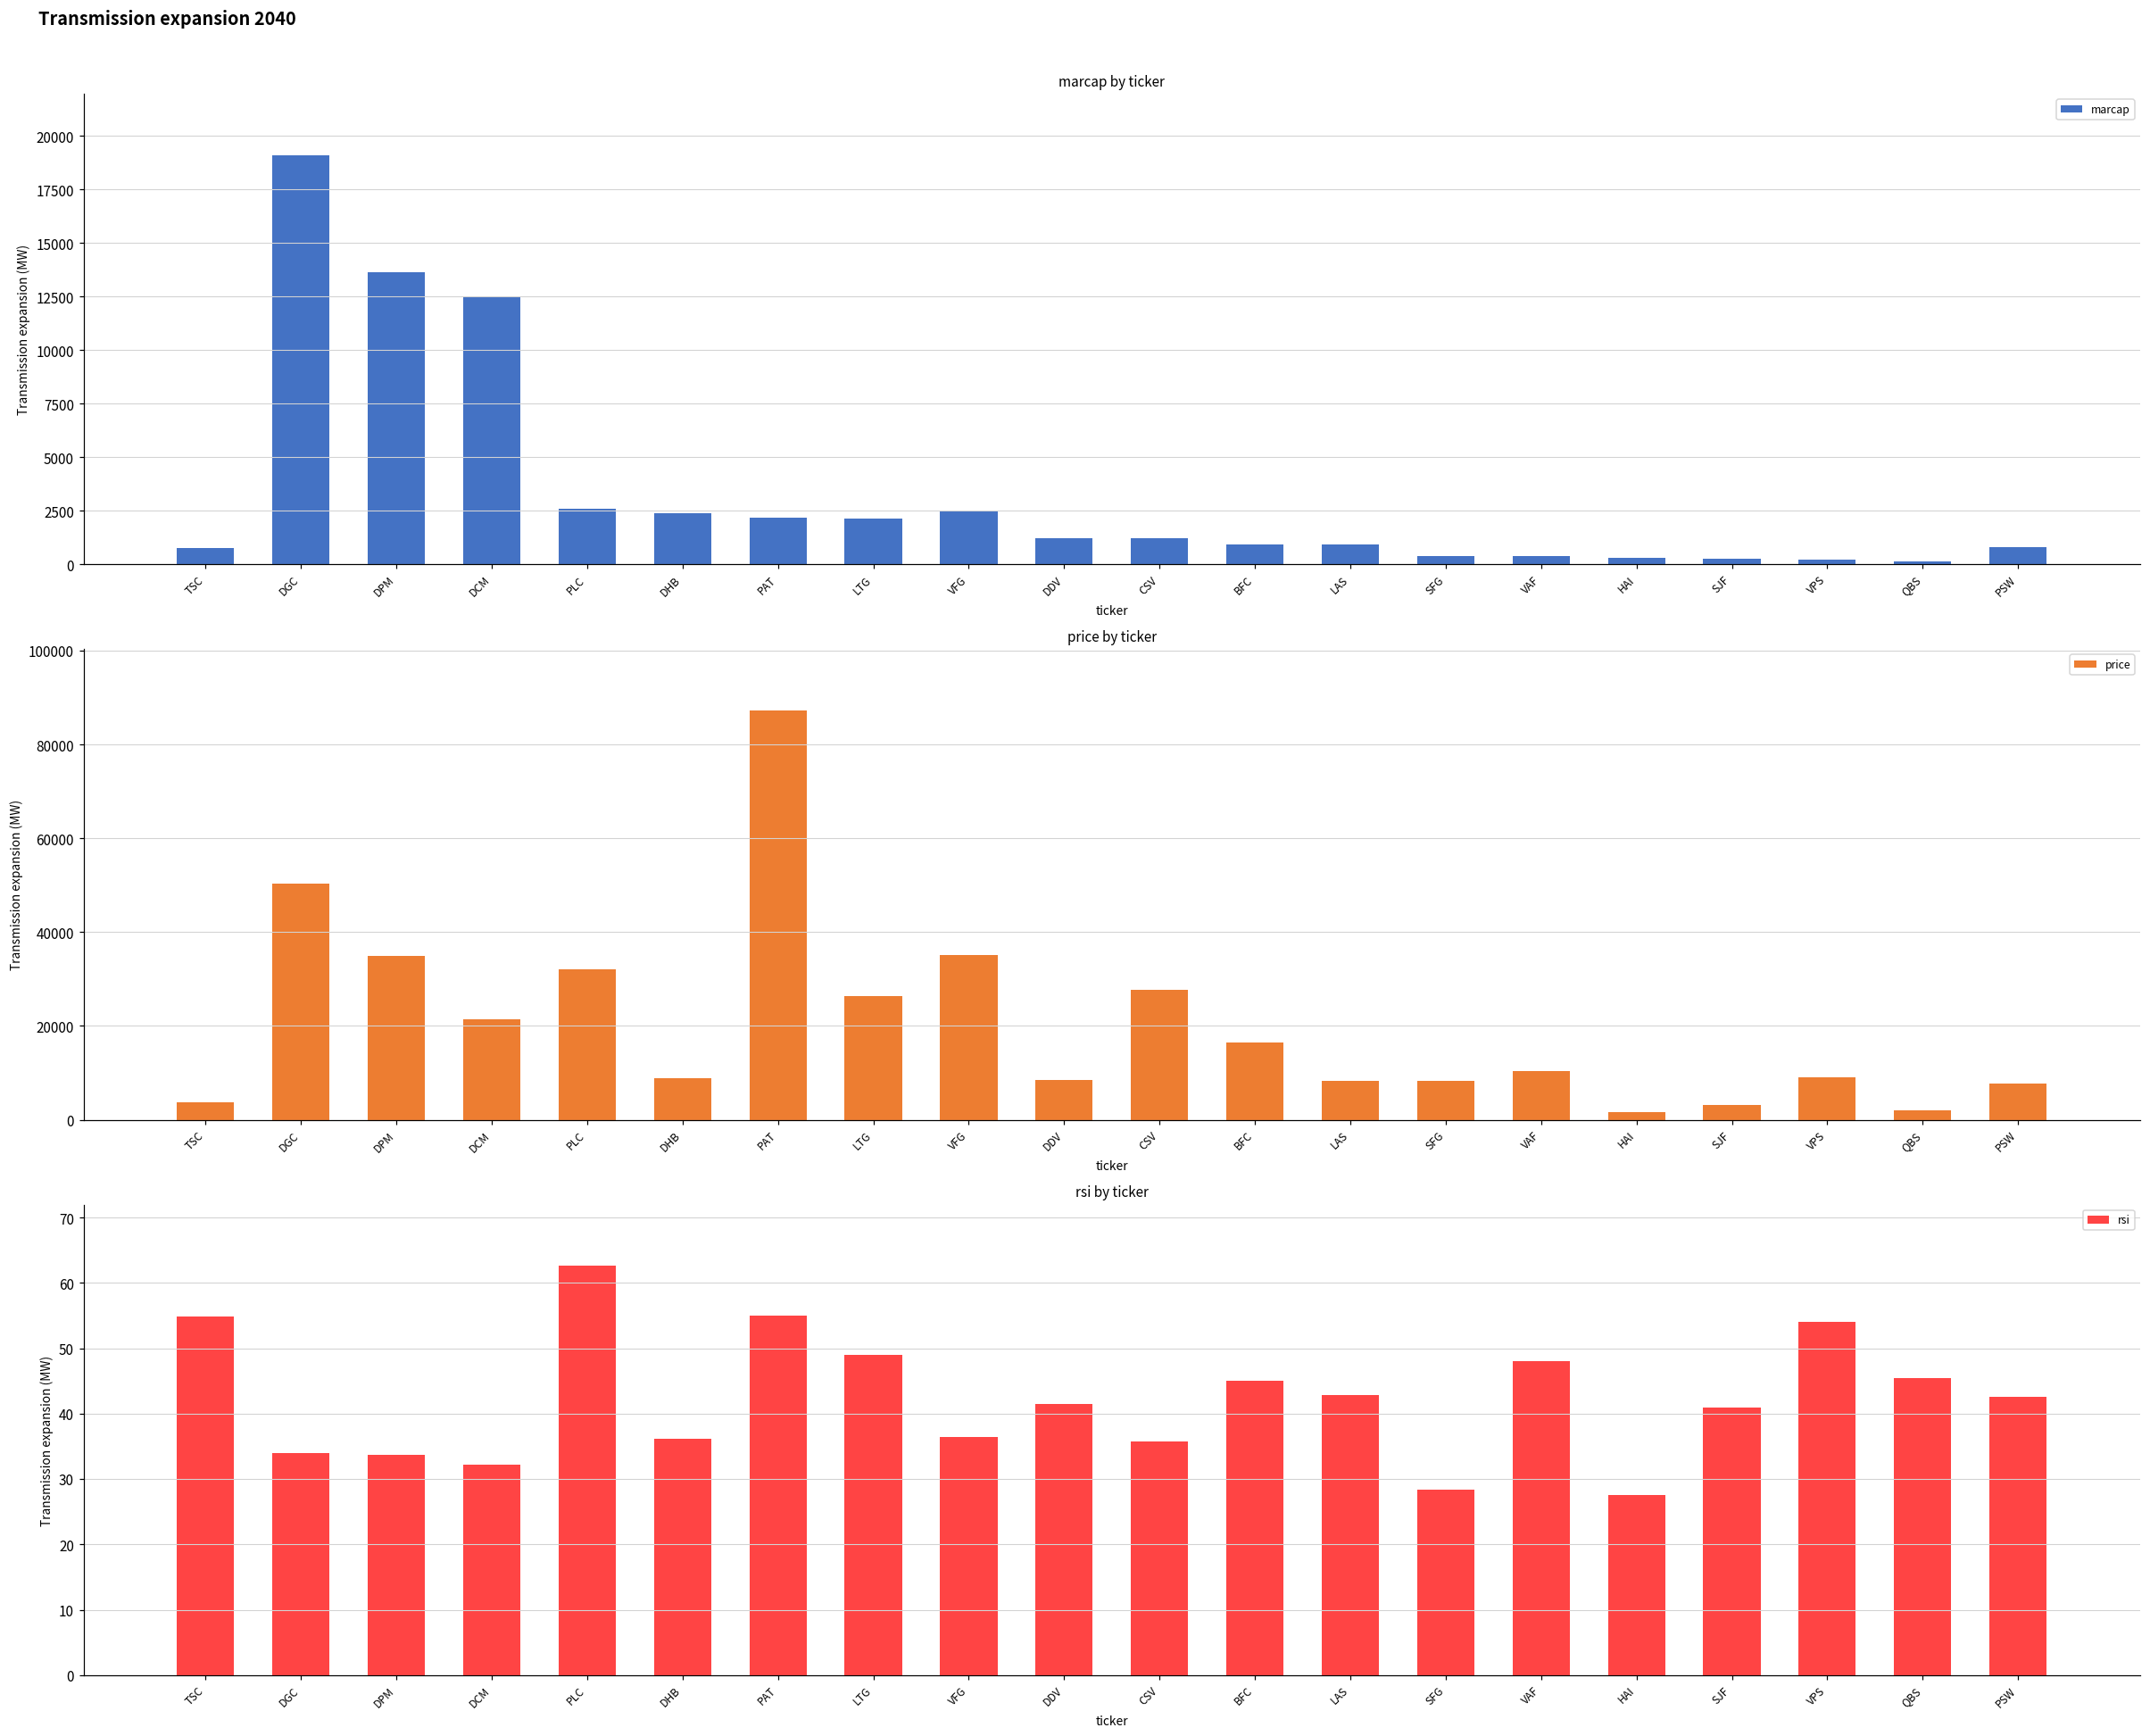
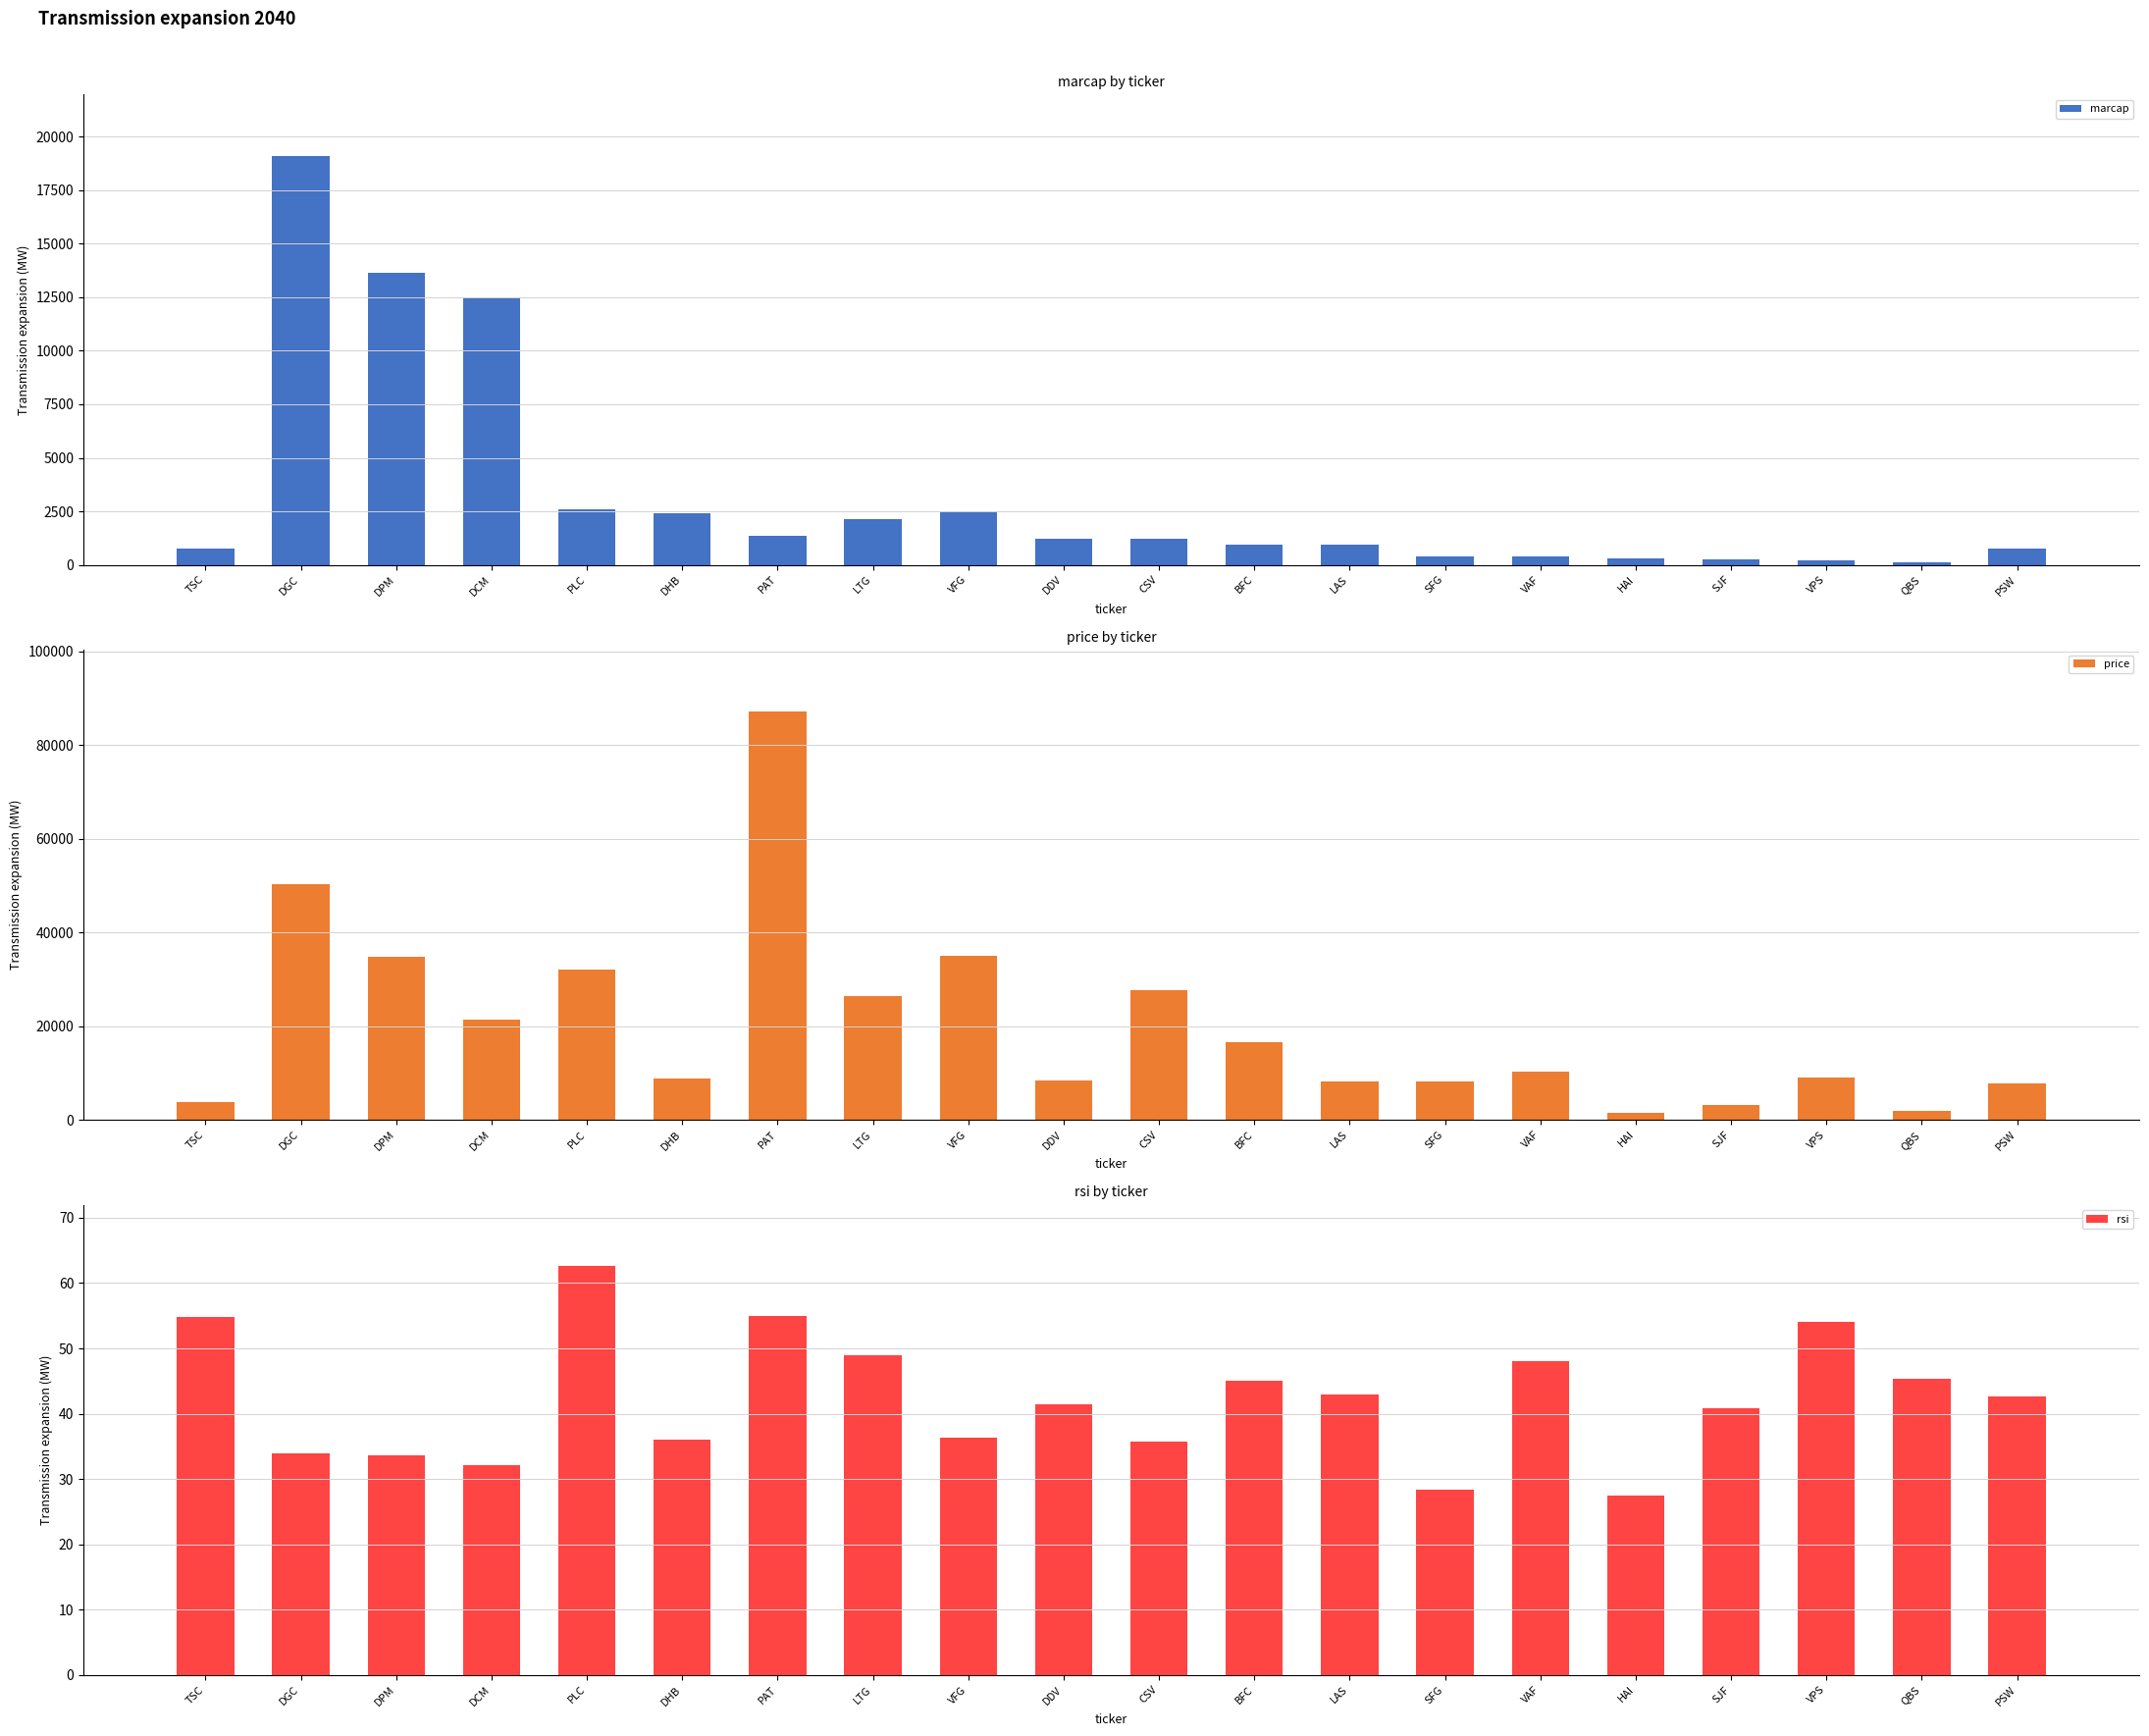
marcap by ticker, PAT: 2200 -> 1400
